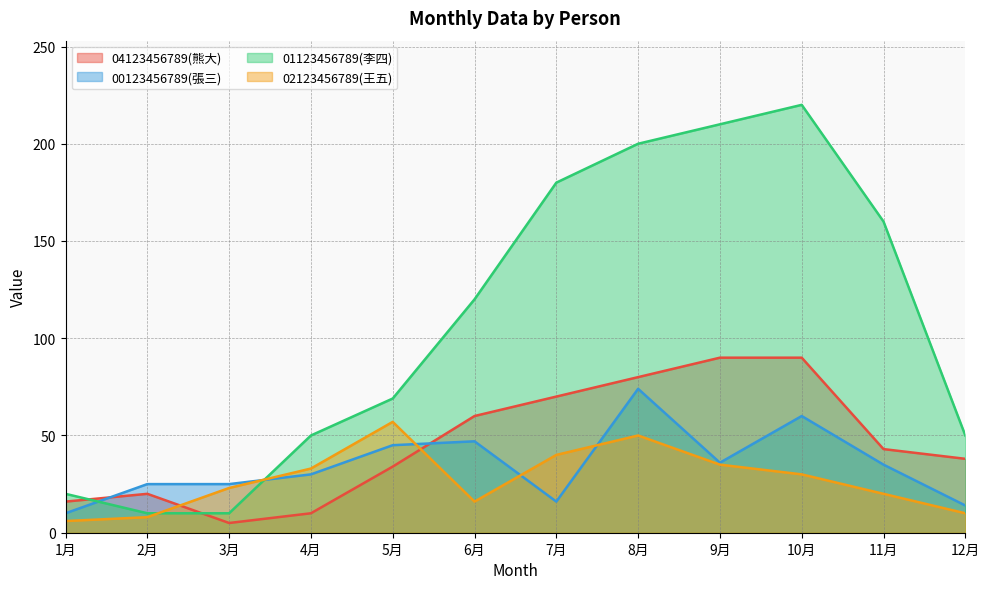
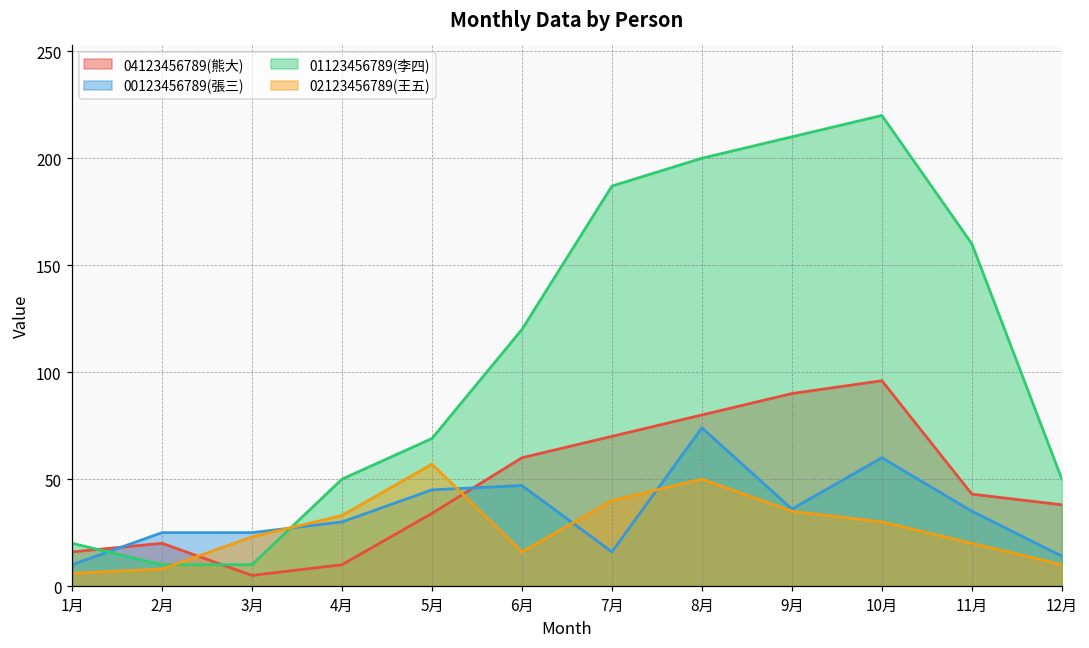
01123456789(李四), 7月: 180 -> 187
04123456789(熊大), 10月: 90 -> 96
